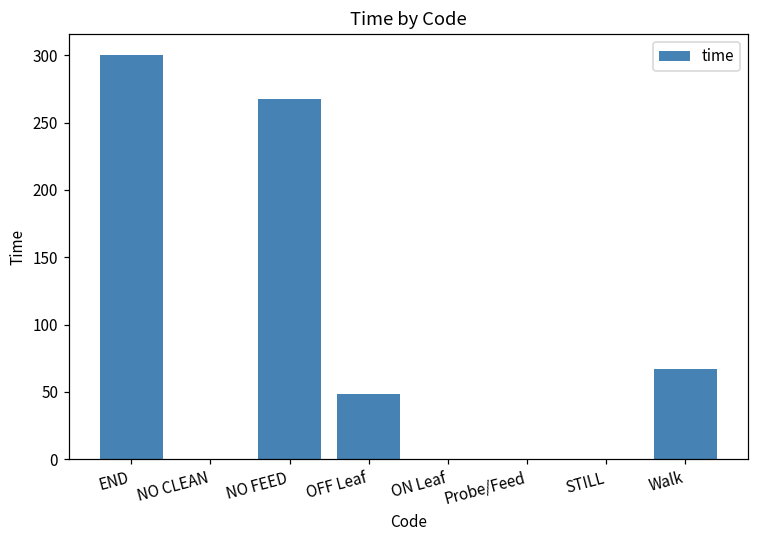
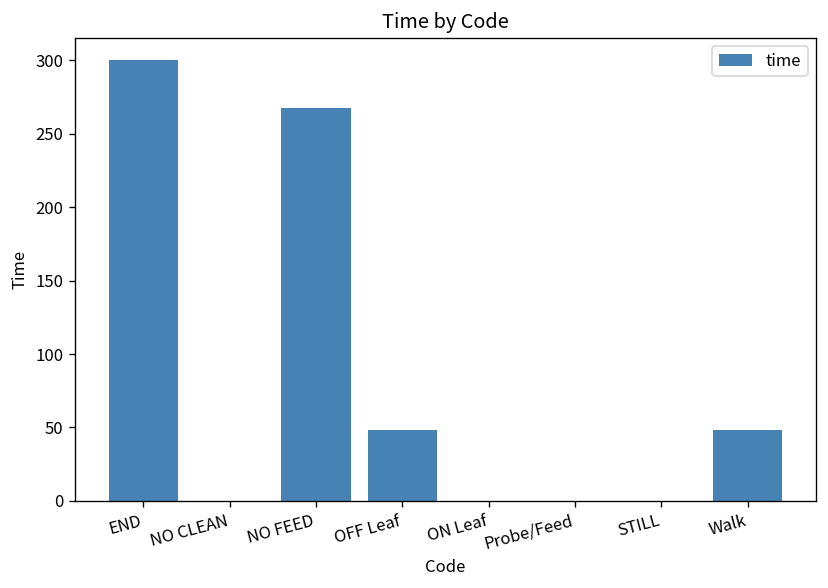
Walk: 67 -> 48
